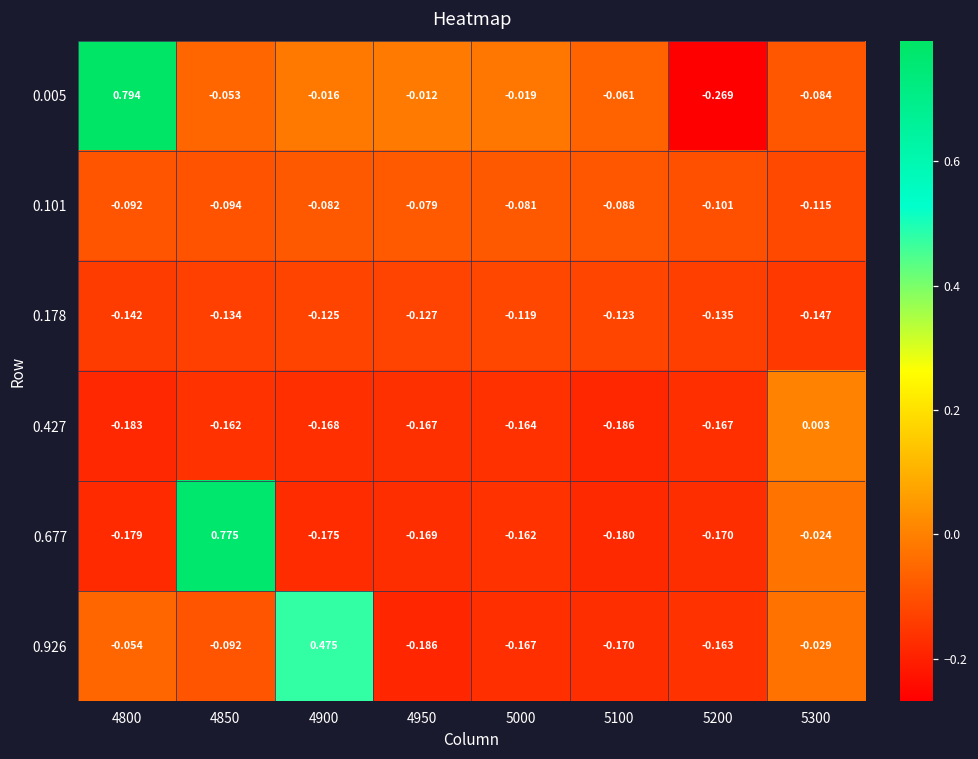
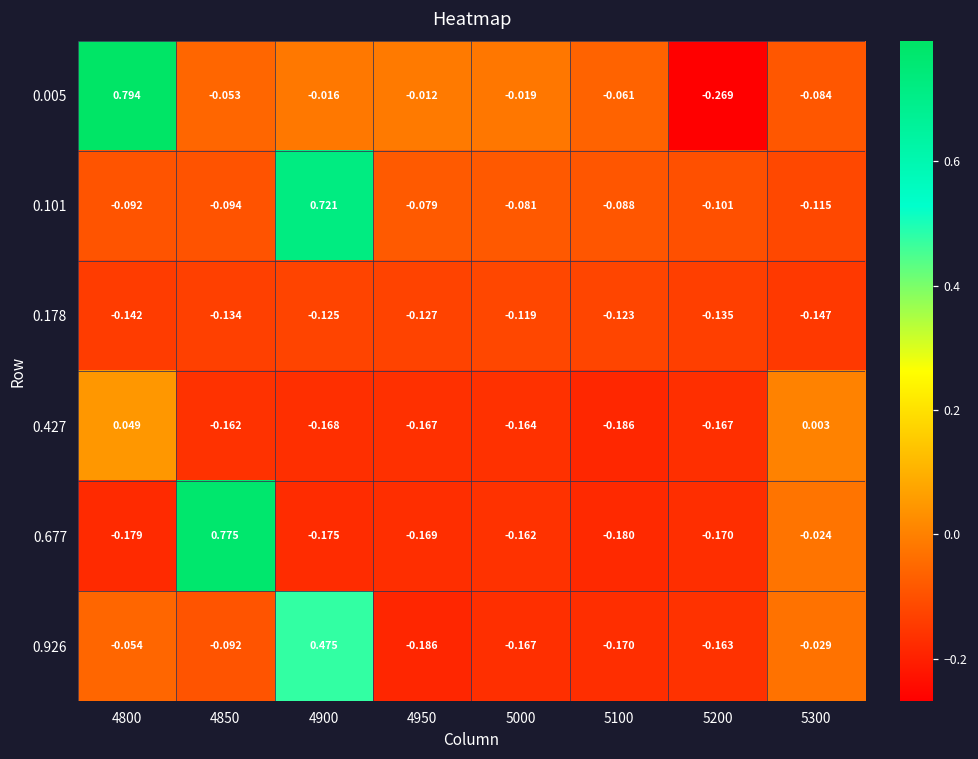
0.101, 4900: -0.082 -> 0.721
0.427, 4800: -0.183 -> 0.049
